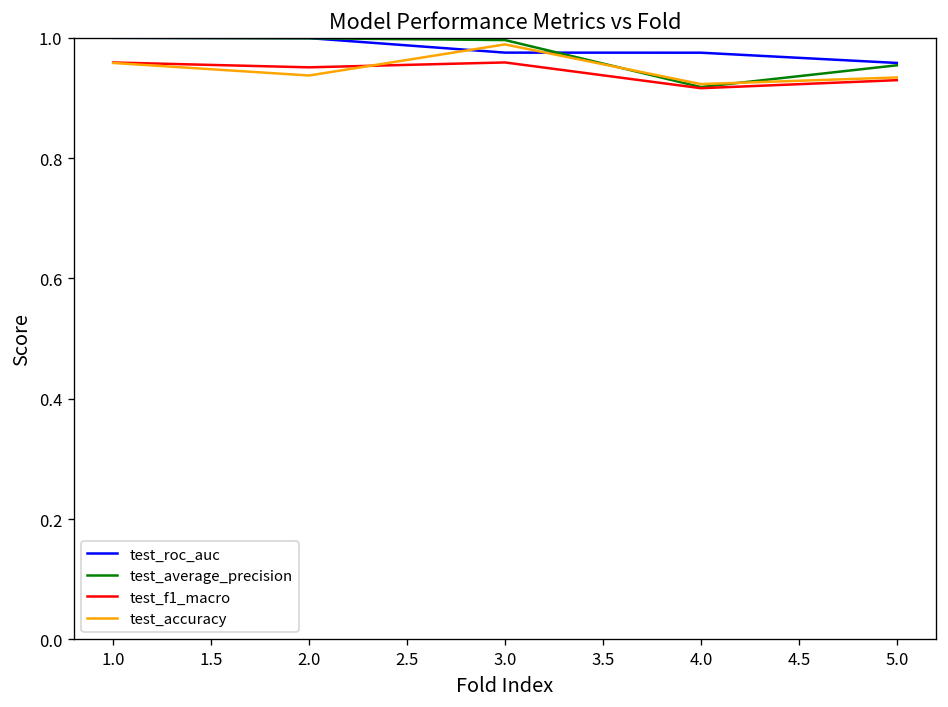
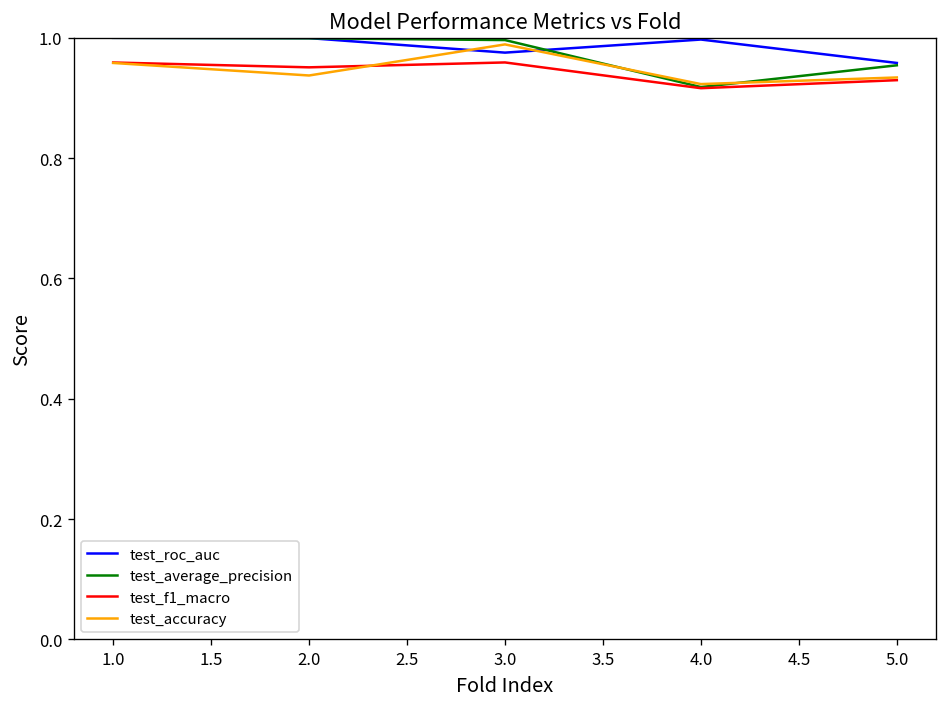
test_roc_auc, 4.0: 0.98 -> 1.00
